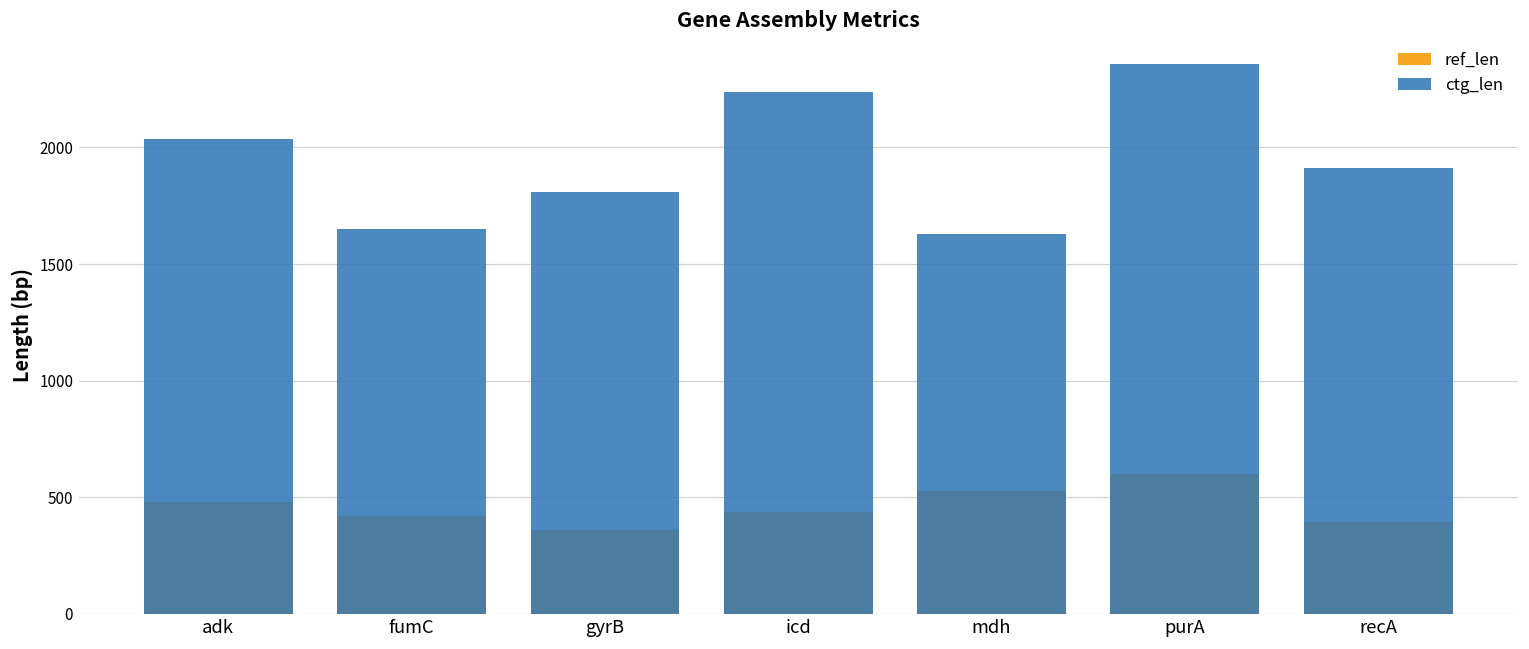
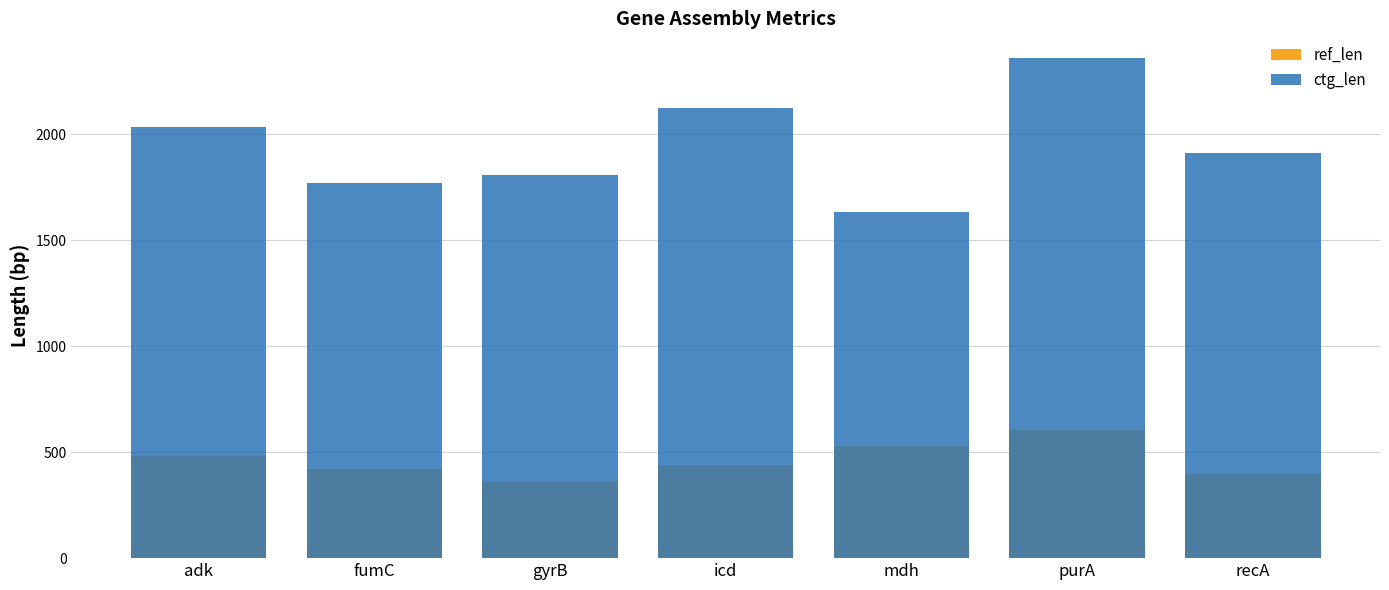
ctg_len, fumC: 1650 -> 1770
ctg_len, icd: 2240 -> 2120
